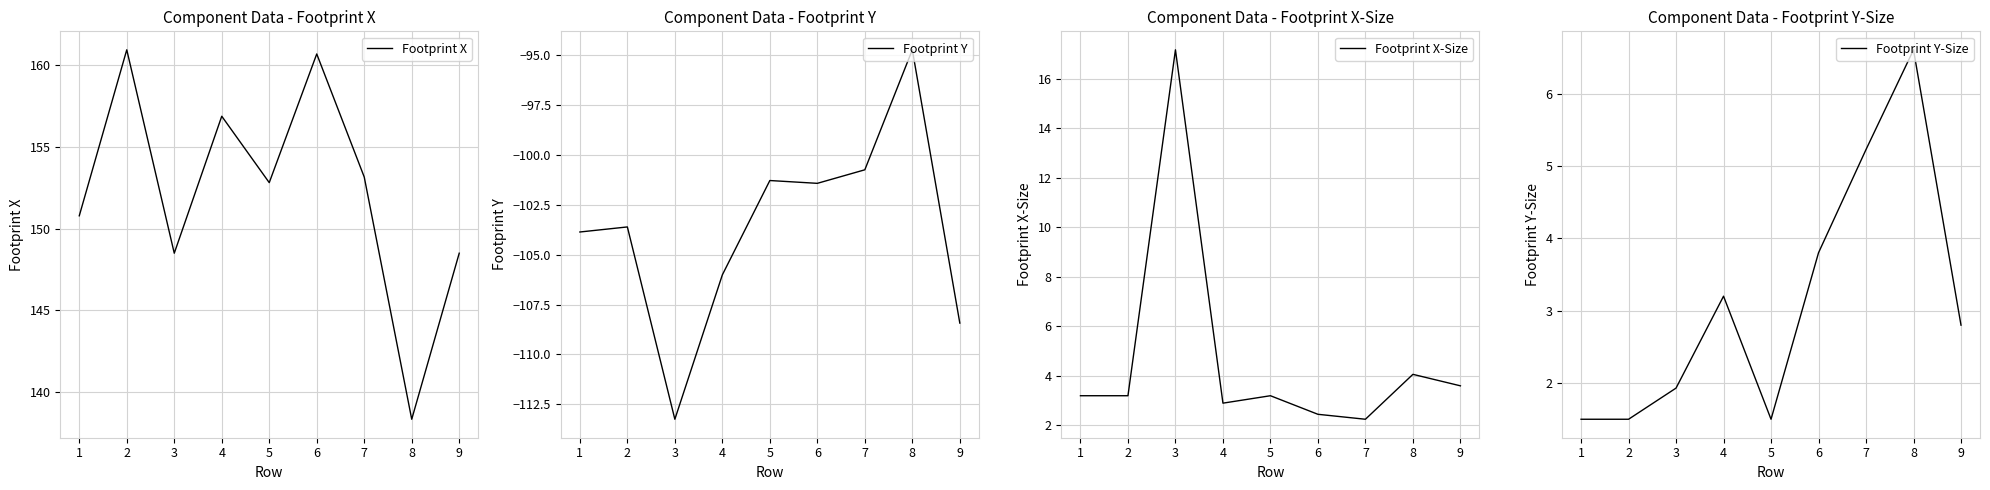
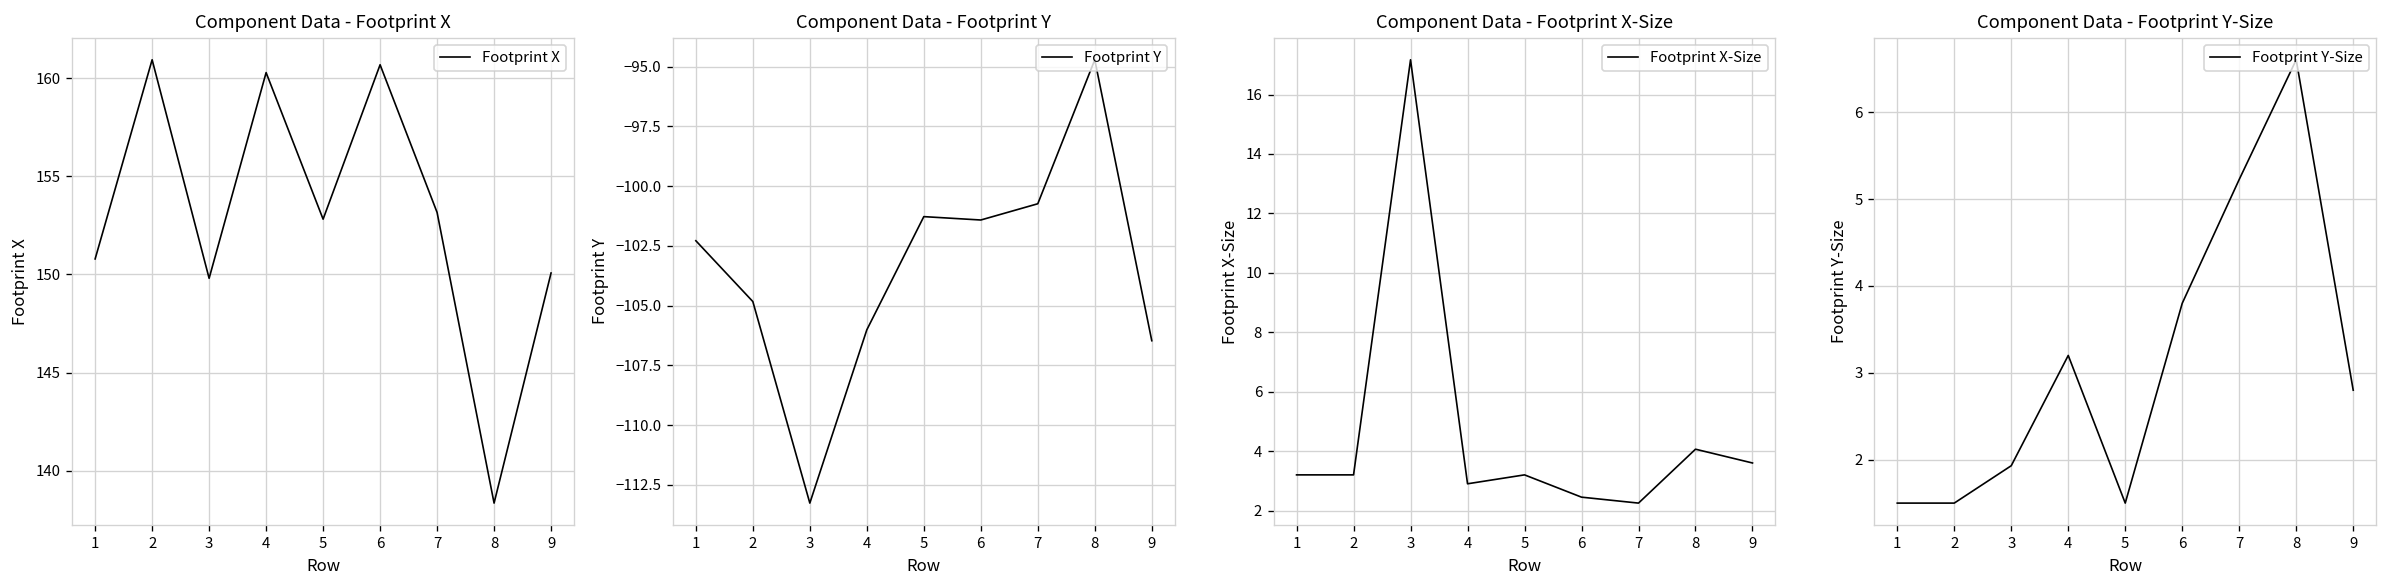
Component Data - Footprint X, 3: 148.5 -> 149.8
Component Data - Footprint X, 4: 156.9 -> 160.3
Component Data - Footprint X, 9: 148.5 -> 150.1
Component Data - Footprint Y, 1: -103.9 -> -102.3
Component Data - Footprint Y, 2: -103.6 -> -104.8
Component Data - Footprint Y, 9: -108.4 -> -106.5
